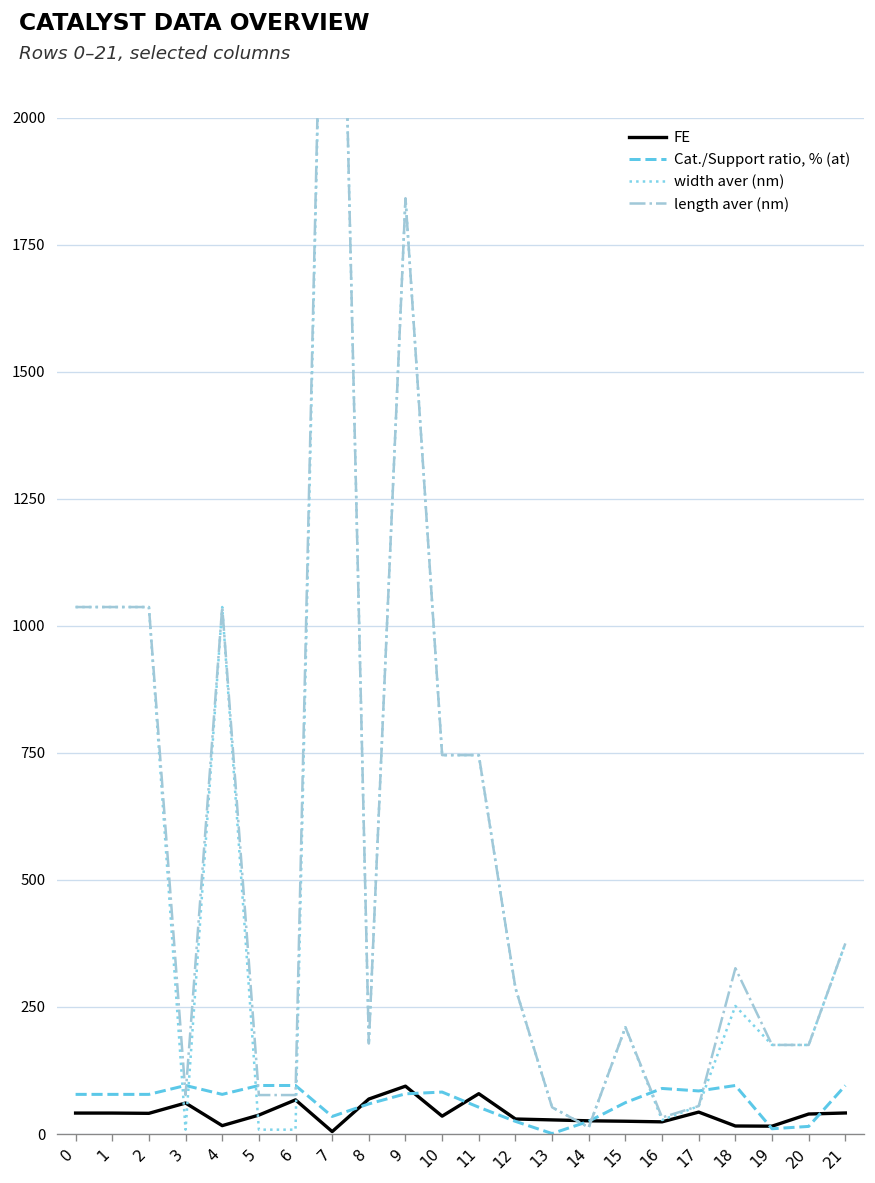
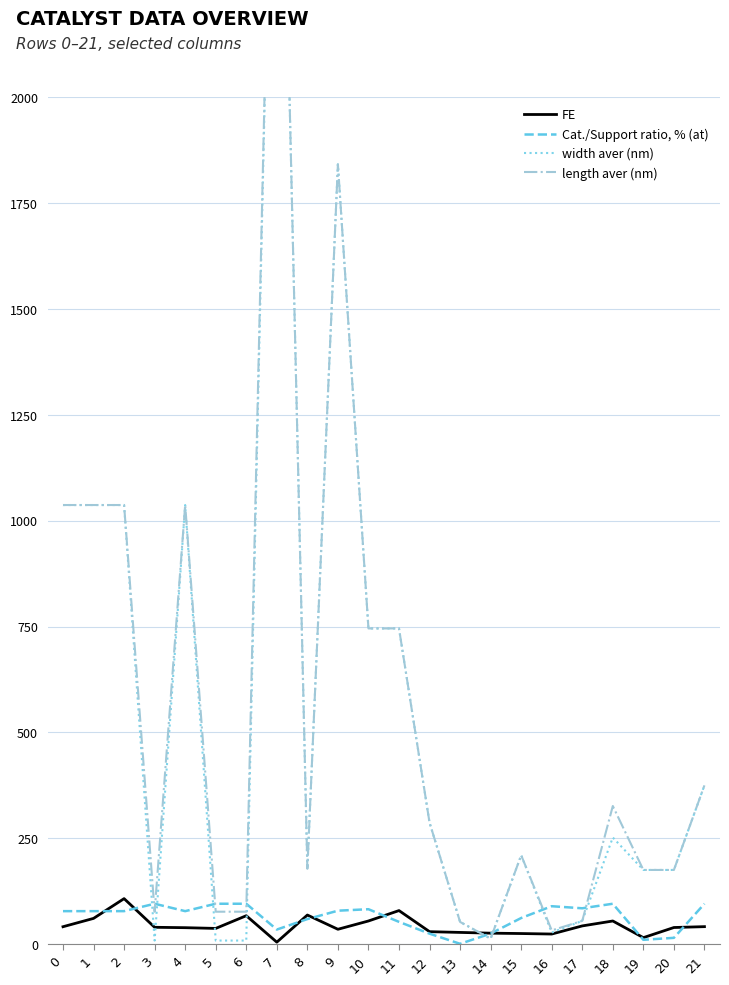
FE, 1: 40 -> 60
FE, 2: 40 -> 110
FE, 3: 60 -> 40
FE, 4: 20 -> 40
FE, 9: 90 -> 40
FE, 10: 40 -> 50
FE, 18: 20 -> 50
